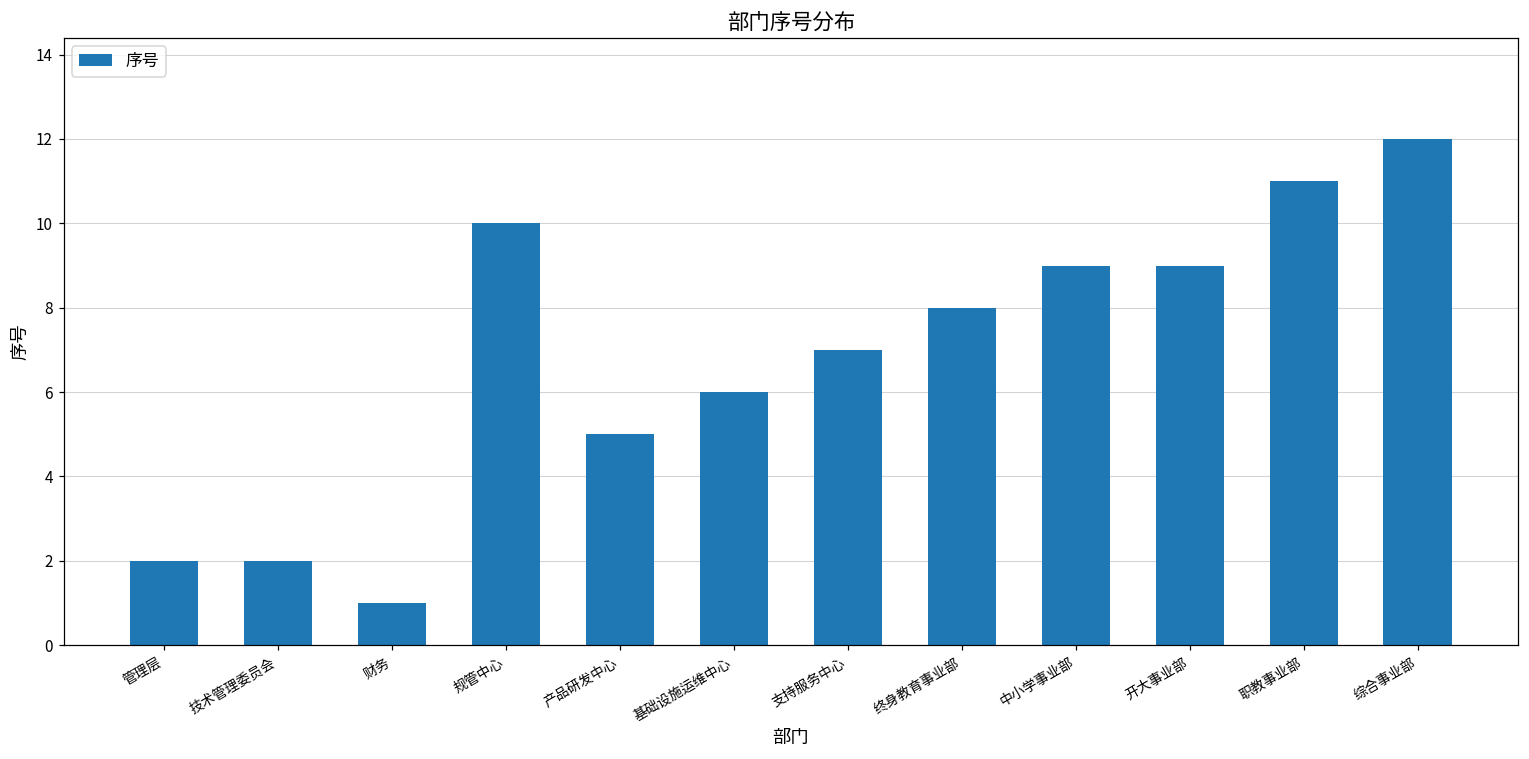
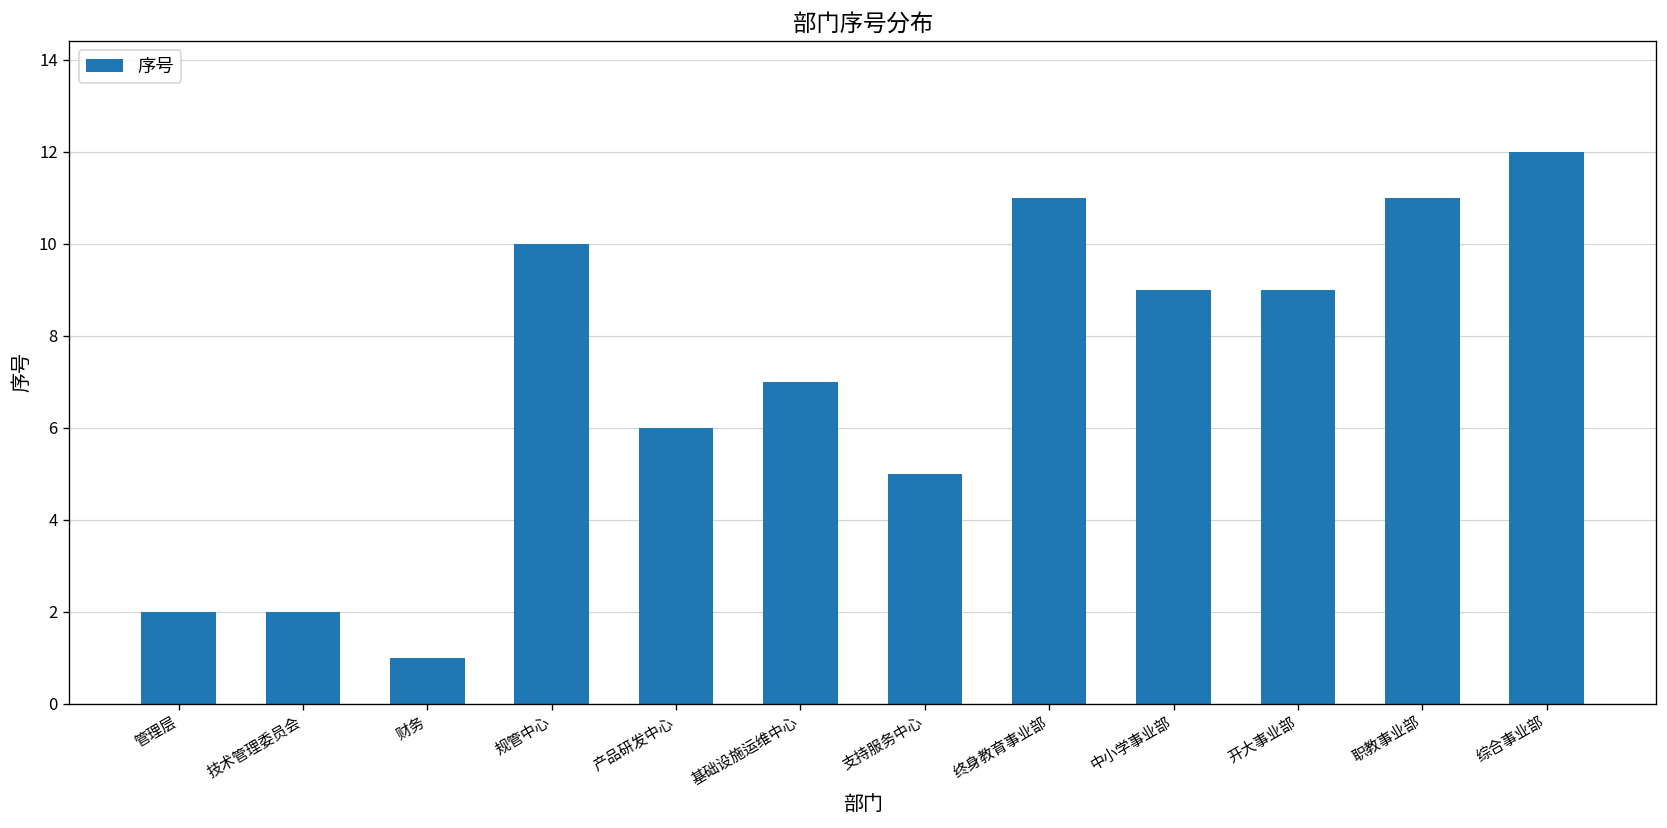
产品研发中心: 5 -> 6
基础设施运维中心: 6 -> 7
支持服务中心: 7 -> 5
终身教育事业部: 8 -> 11
